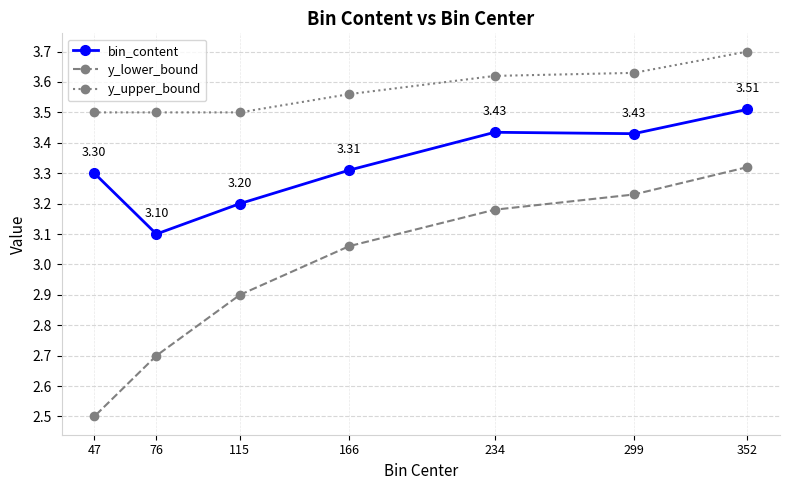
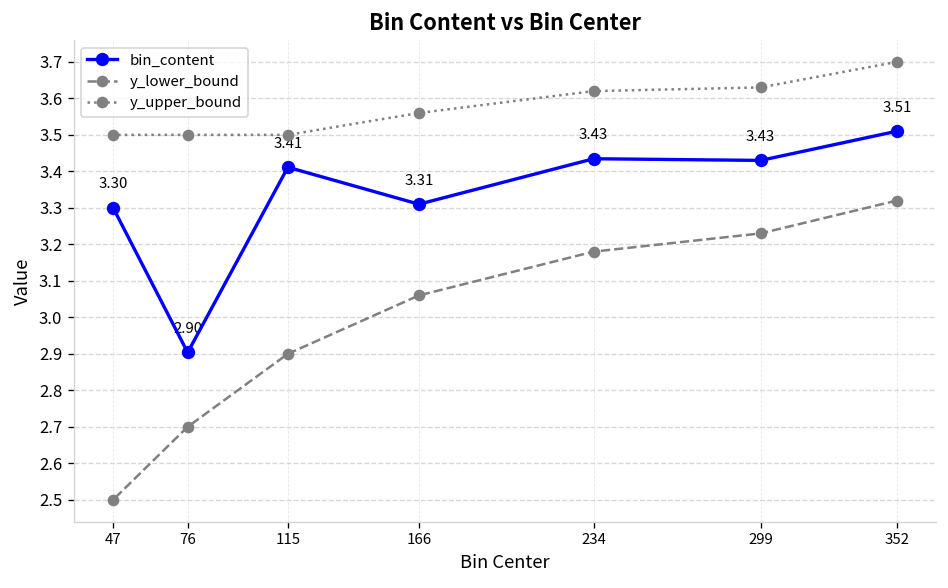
bin_content, 76: 3.10 -> 2.90
bin_content, 115: 3.20 -> 3.41
